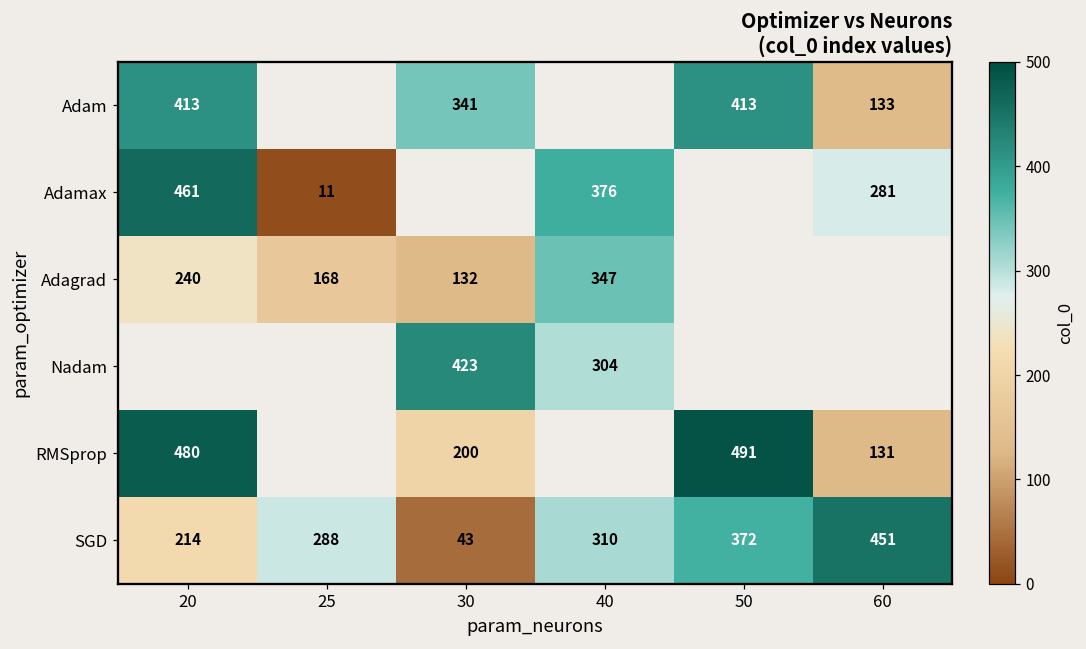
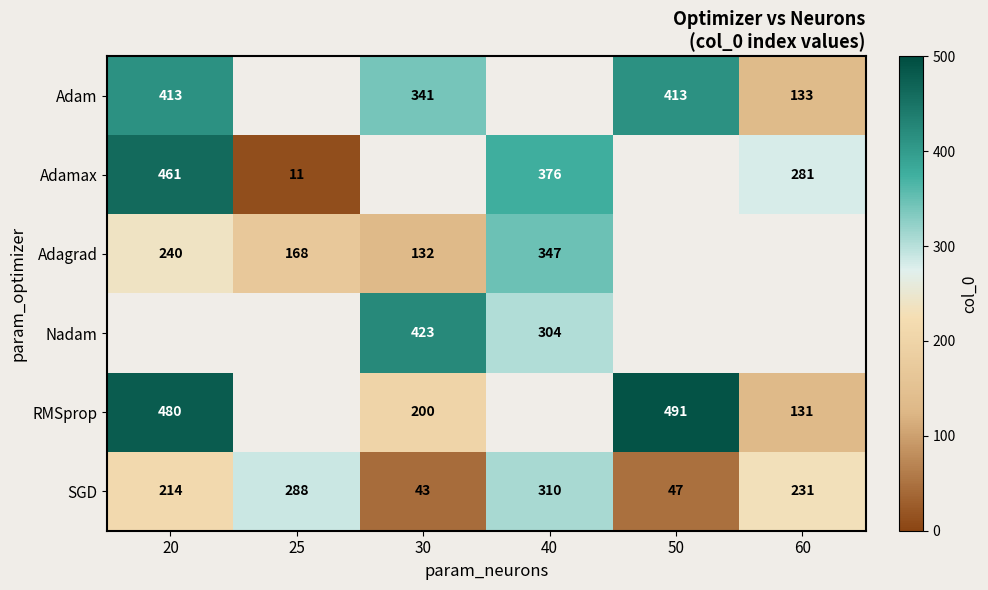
SGD, 50: 372 -> 47
SGD, 60: 451 -> 231
